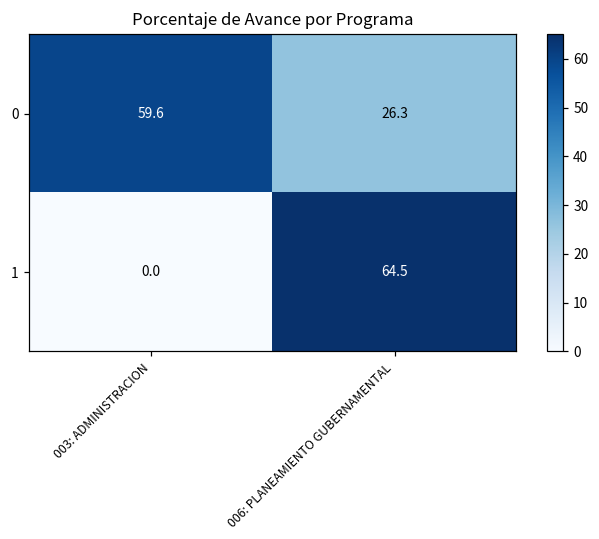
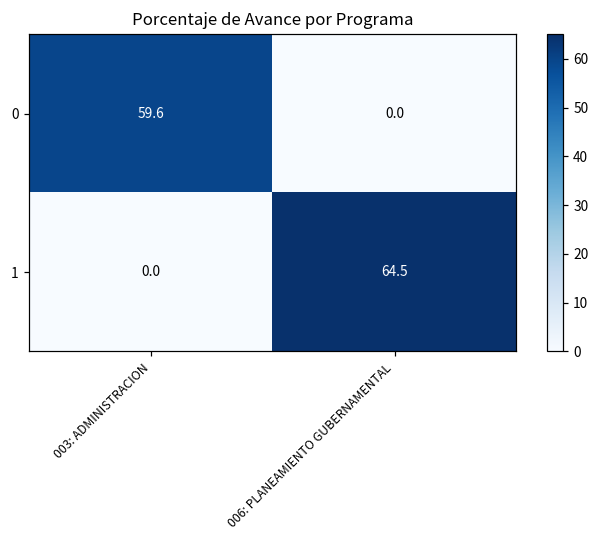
0, 006: PLANEAMIENTO GUBERNAMENTAL: 26.3 -> 0.0
